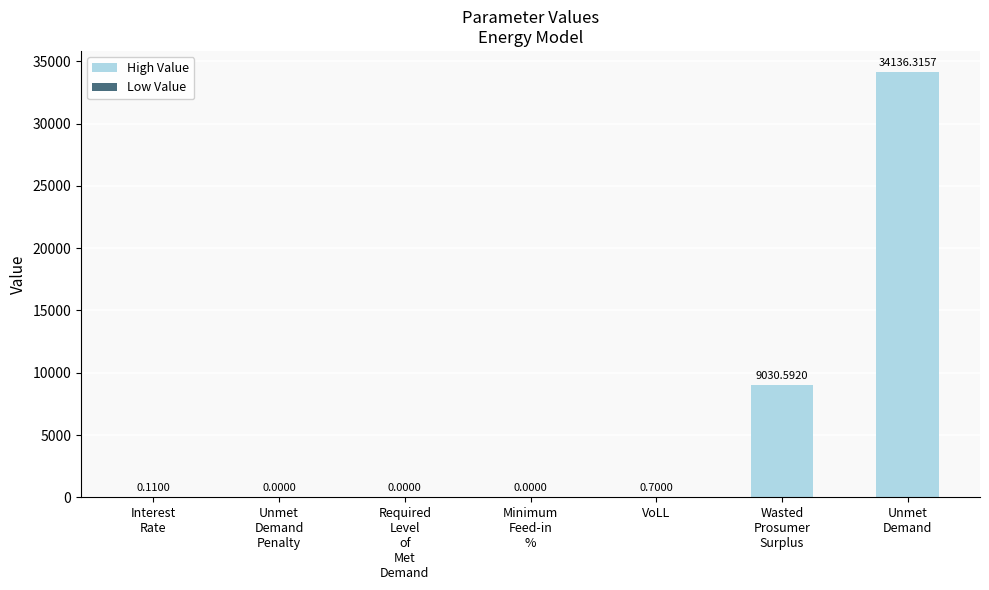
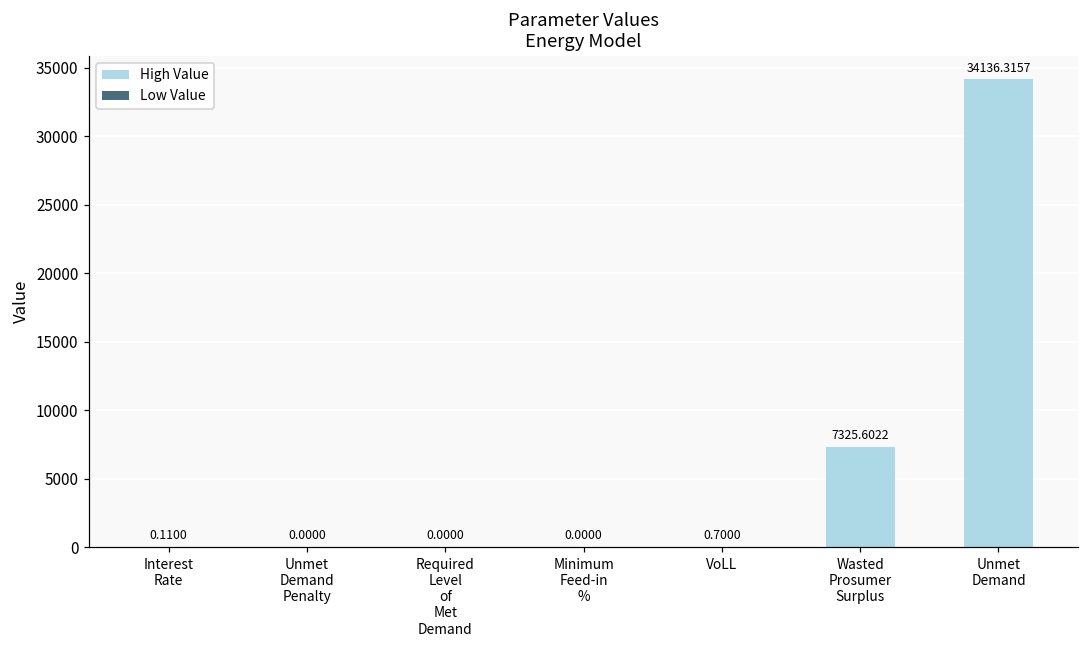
Wasted Prosumer Surplus: 9030.5920 -> 7325.6022
